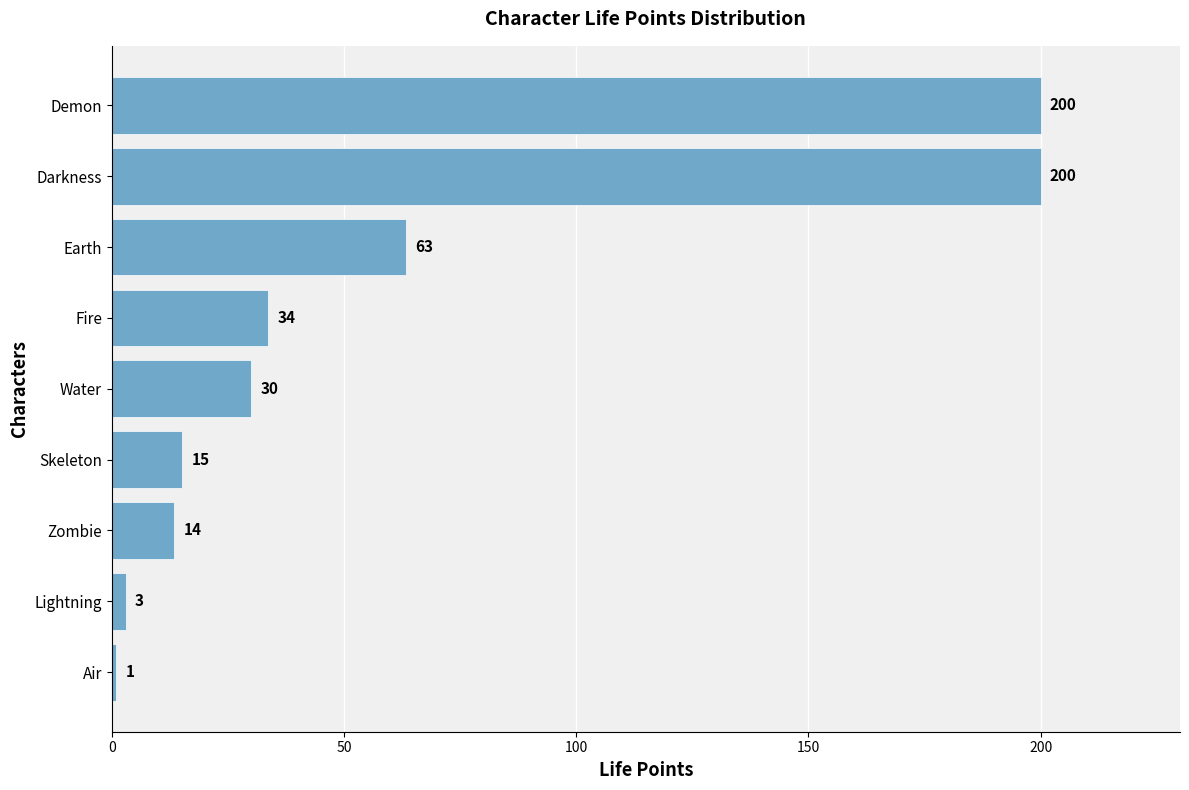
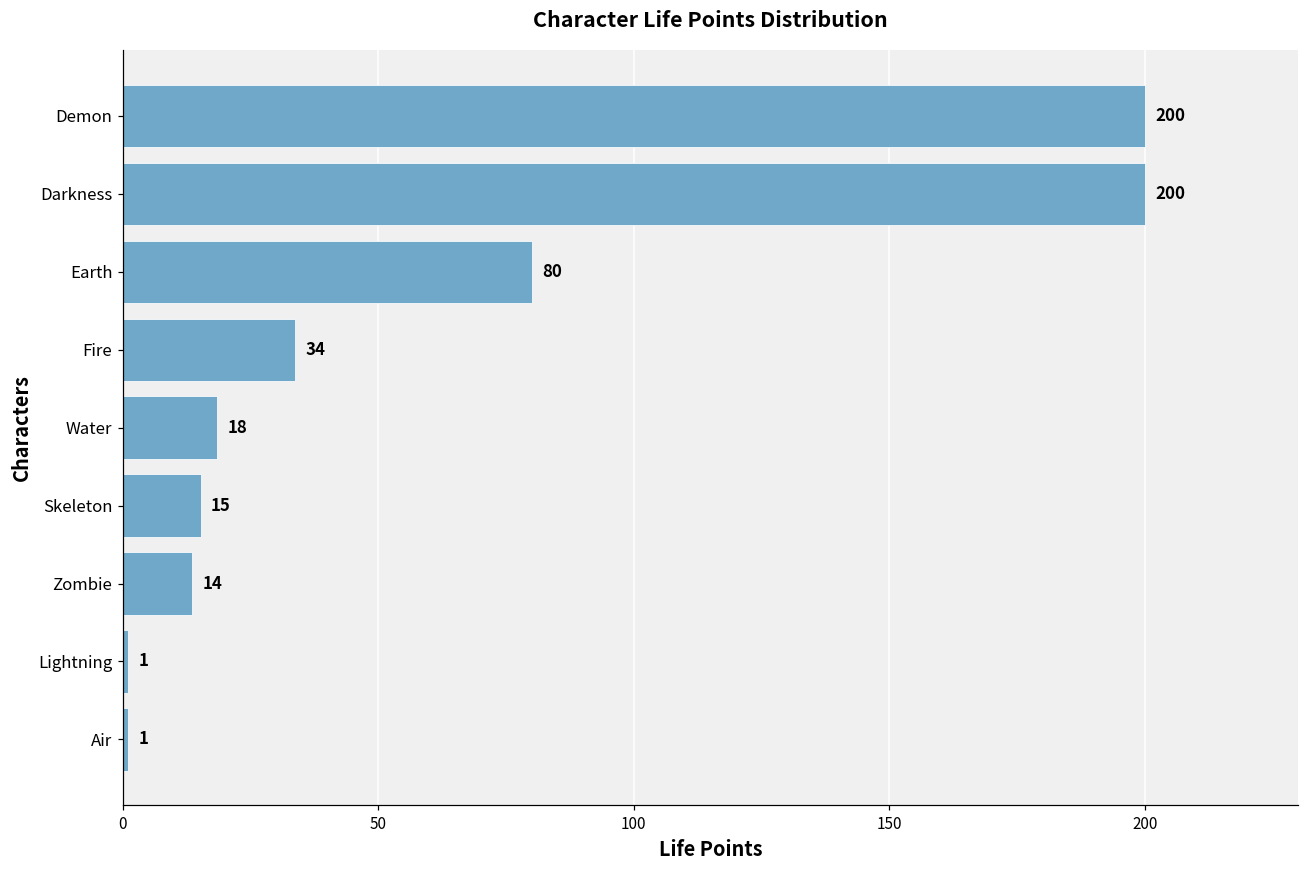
Earth: 63 -> 80
Water: 30 -> 18
Lightning: 3 -> 1
